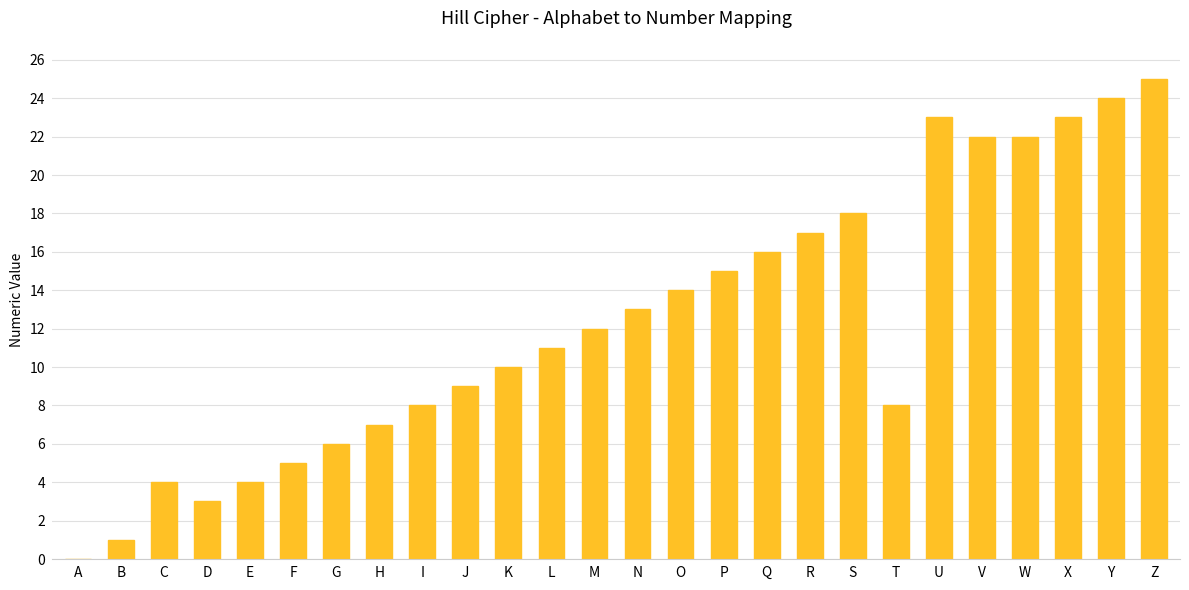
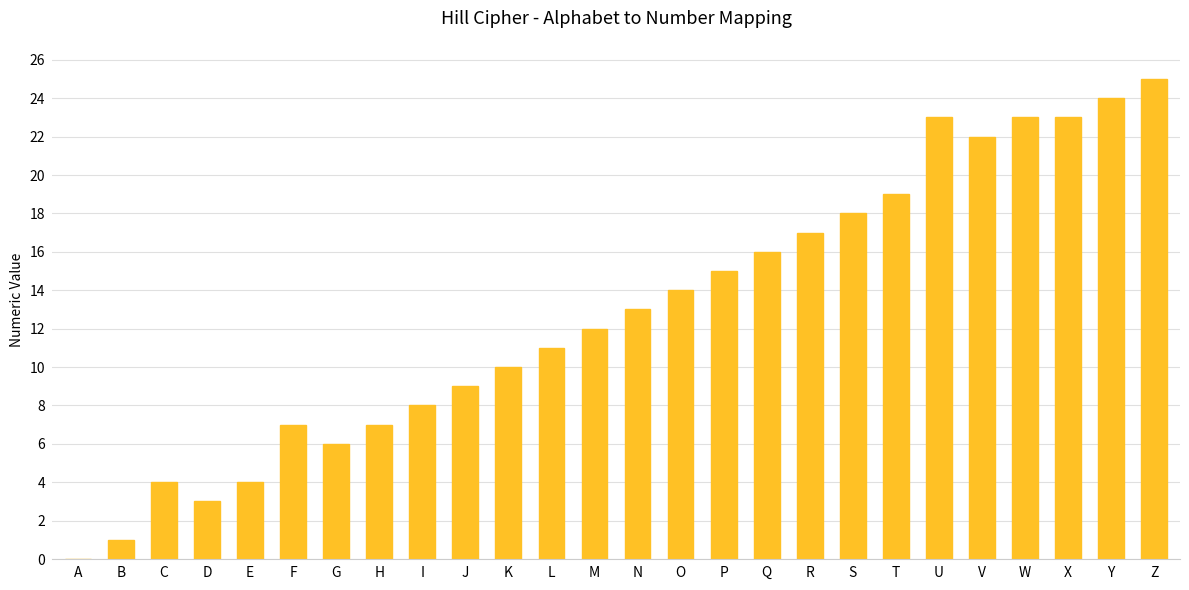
F: 5 -> 7
T: 8 -> 19
W: 22 -> 23
